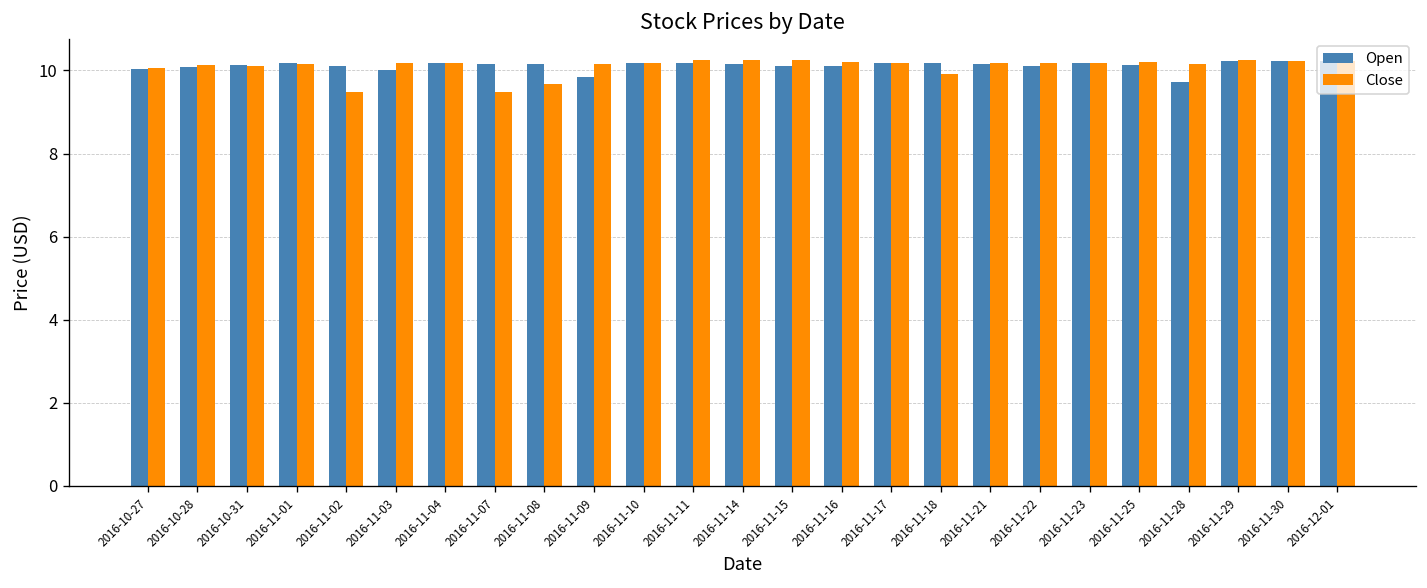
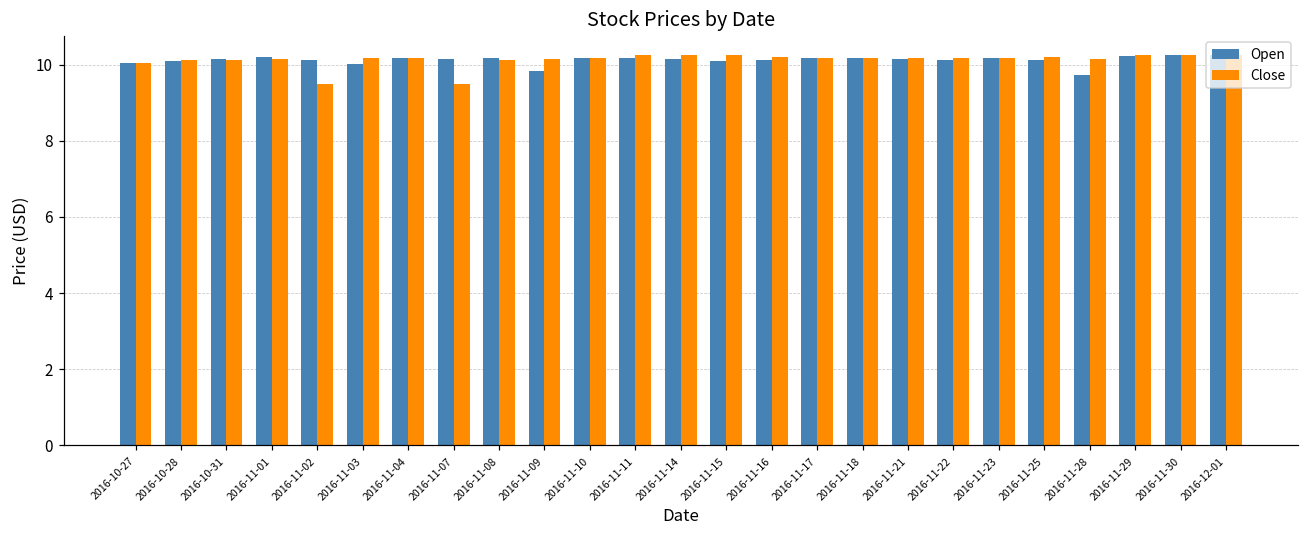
Close, 2016-11-08: 9.7 -> 10.1
Close, 2016-11-18: 9.9 -> 10.2
